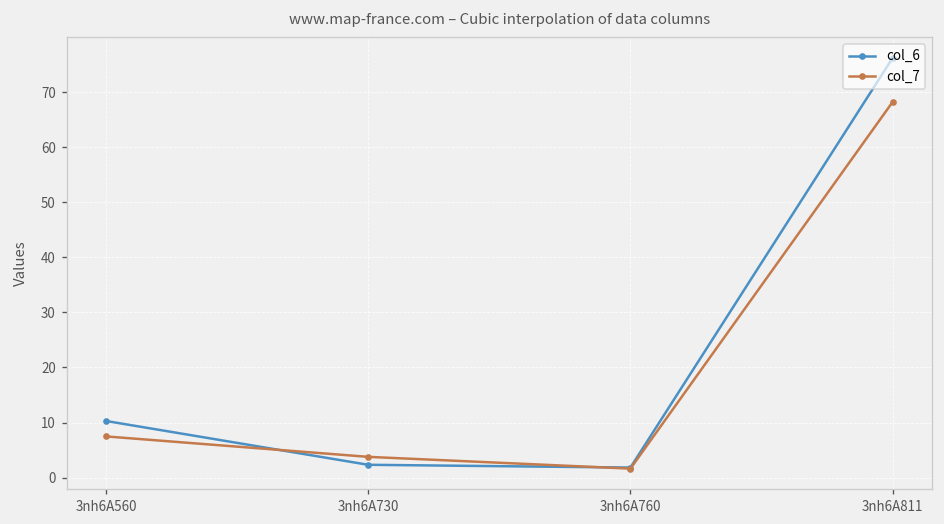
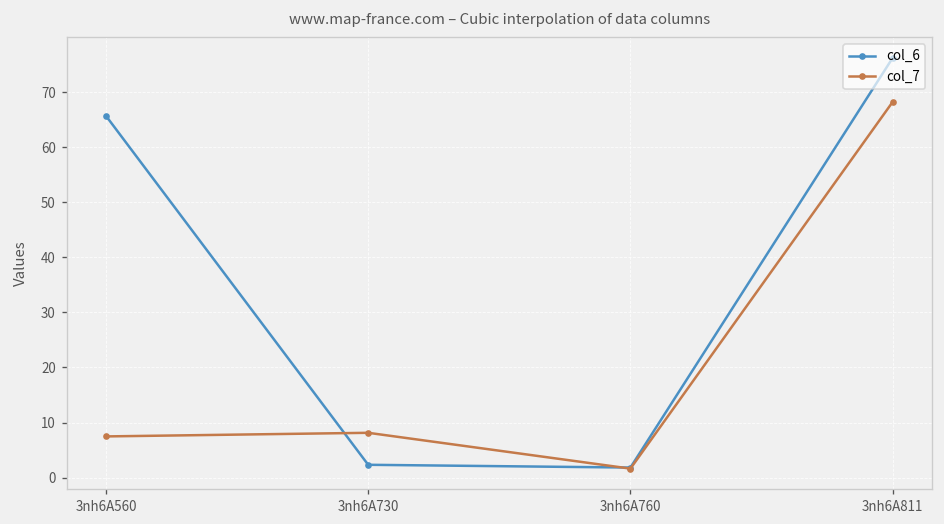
col_6, 3nh6A560: 10 -> 66
col_7, 3nh6A730: 4 -> 8
